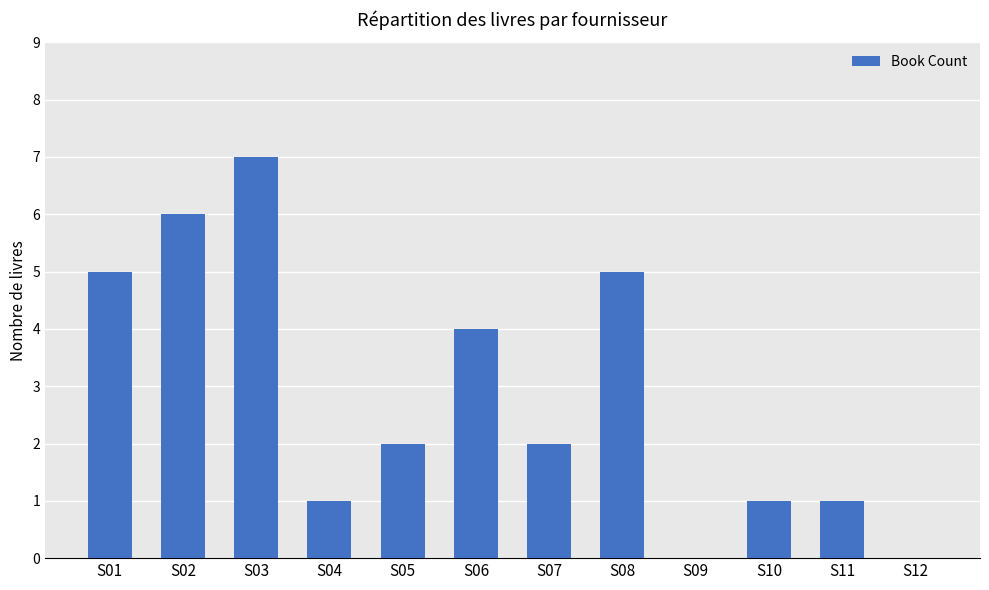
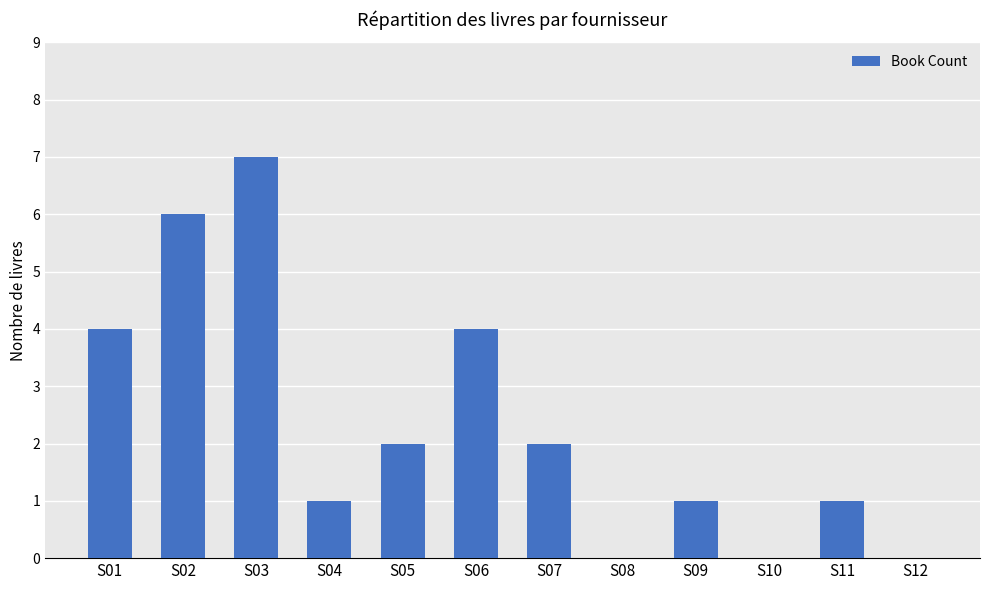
S01: 5 -> 4
S08: 5 -> 0
S09: 0 -> 1
S10: 1 -> 0
